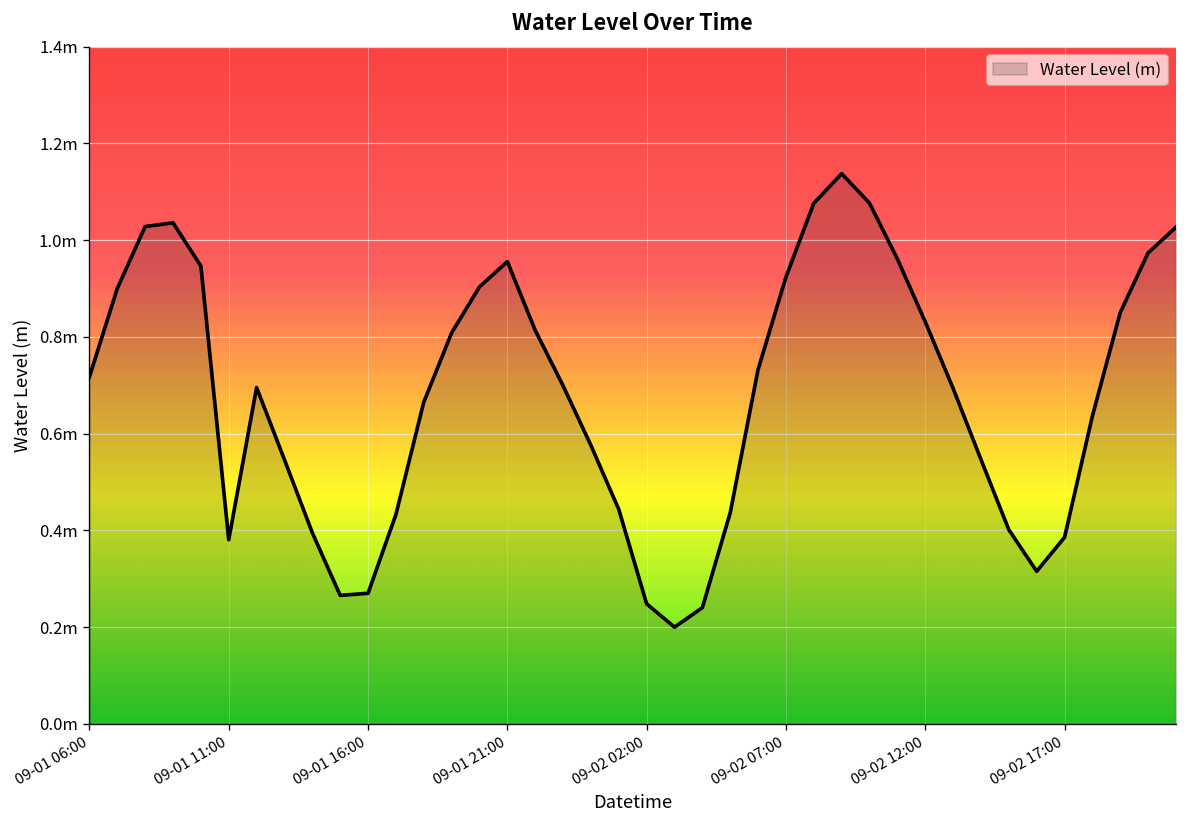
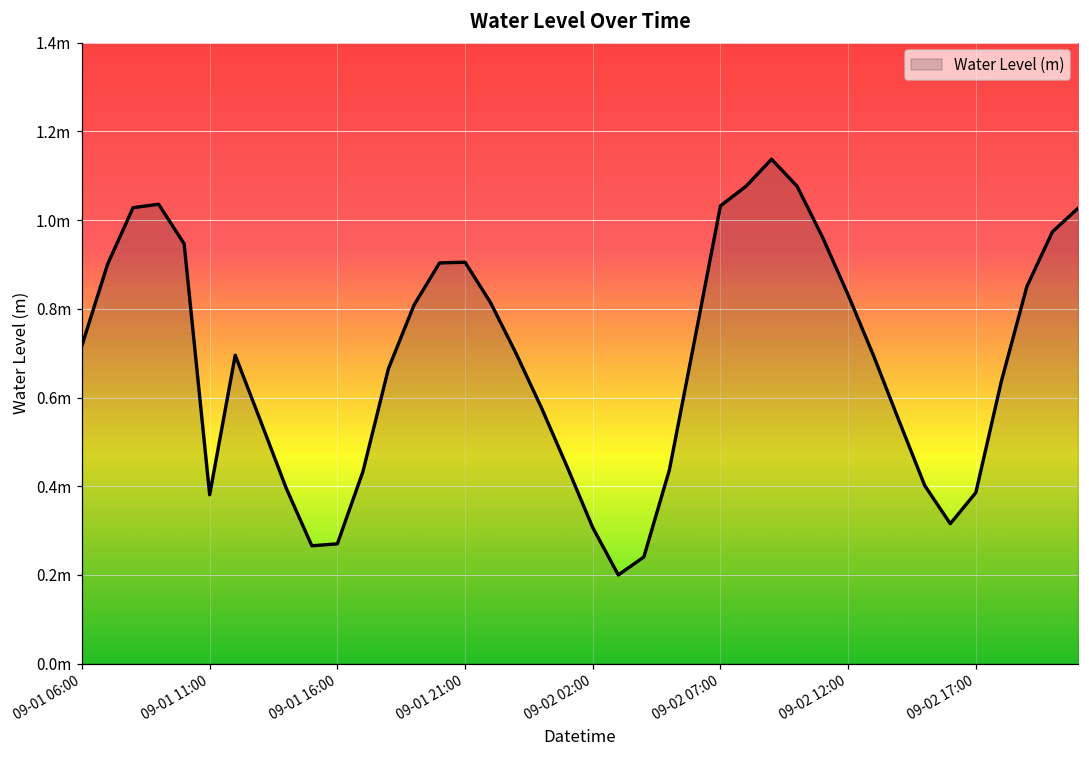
09-01 21:00: 0.96m -> 0.91m
09-02 02:00: 0.25m -> 0.31m
09-02 07:00: 0.92m -> 1.03m
